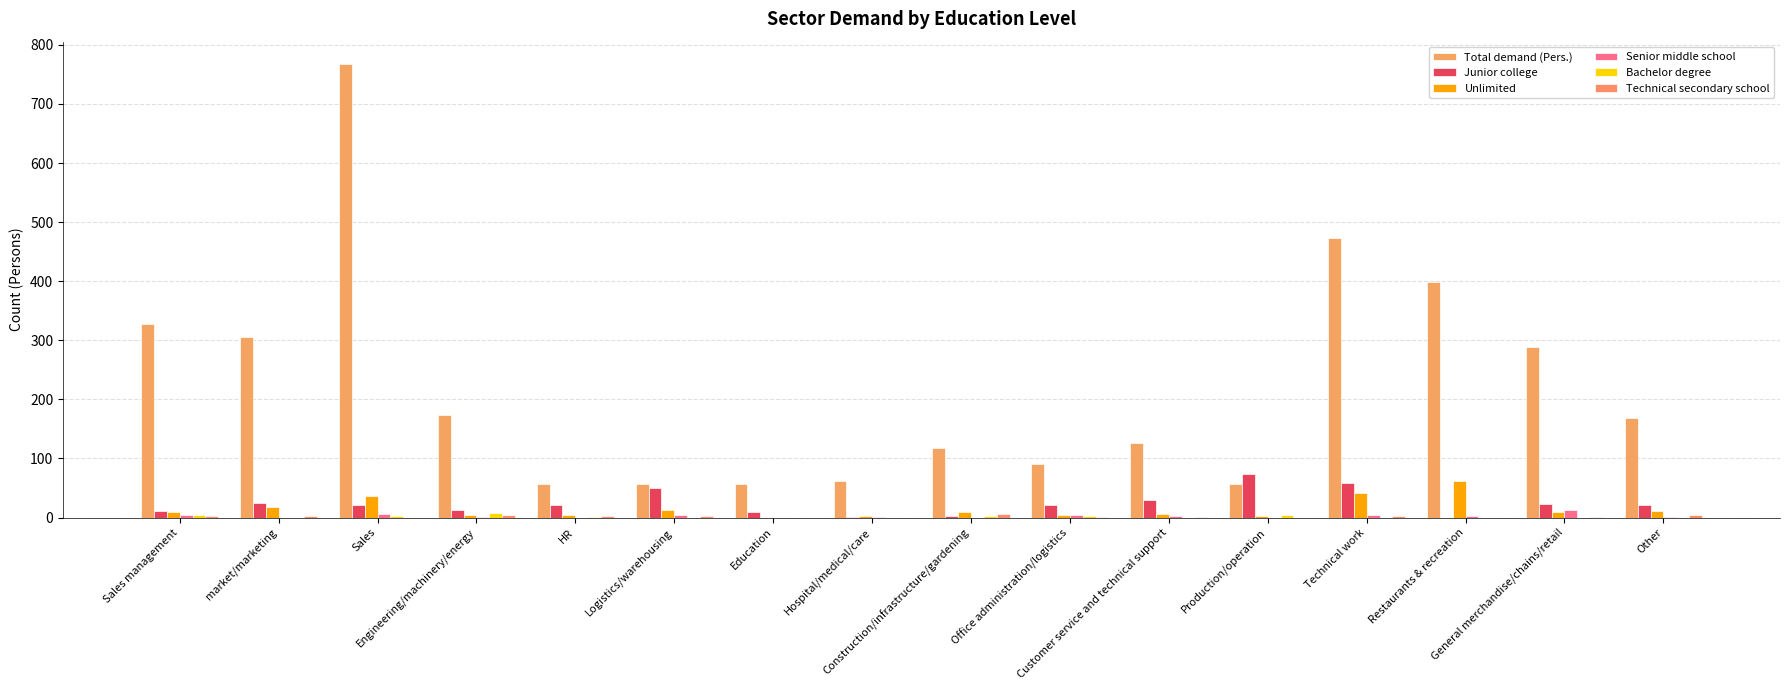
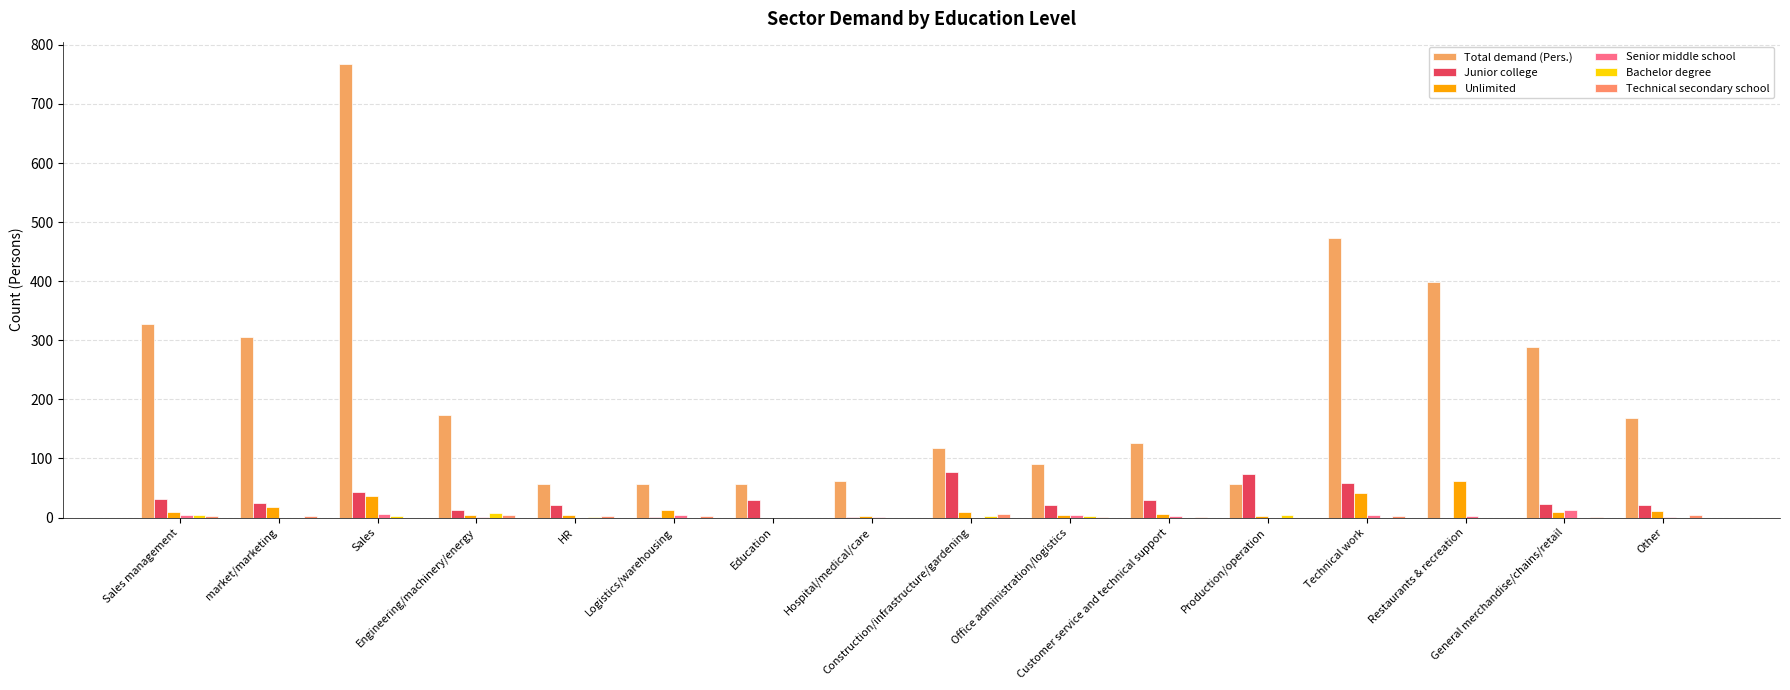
Junior college, Sales management: 10 -> 30
Junior college, Sales: 20 -> 40
Junior college, Logistics/warehousing: 50 -> 0
Junior college, Education: 10 -> 30
Junior college, Construction/infrastructure/gardening: 0 -> 80
